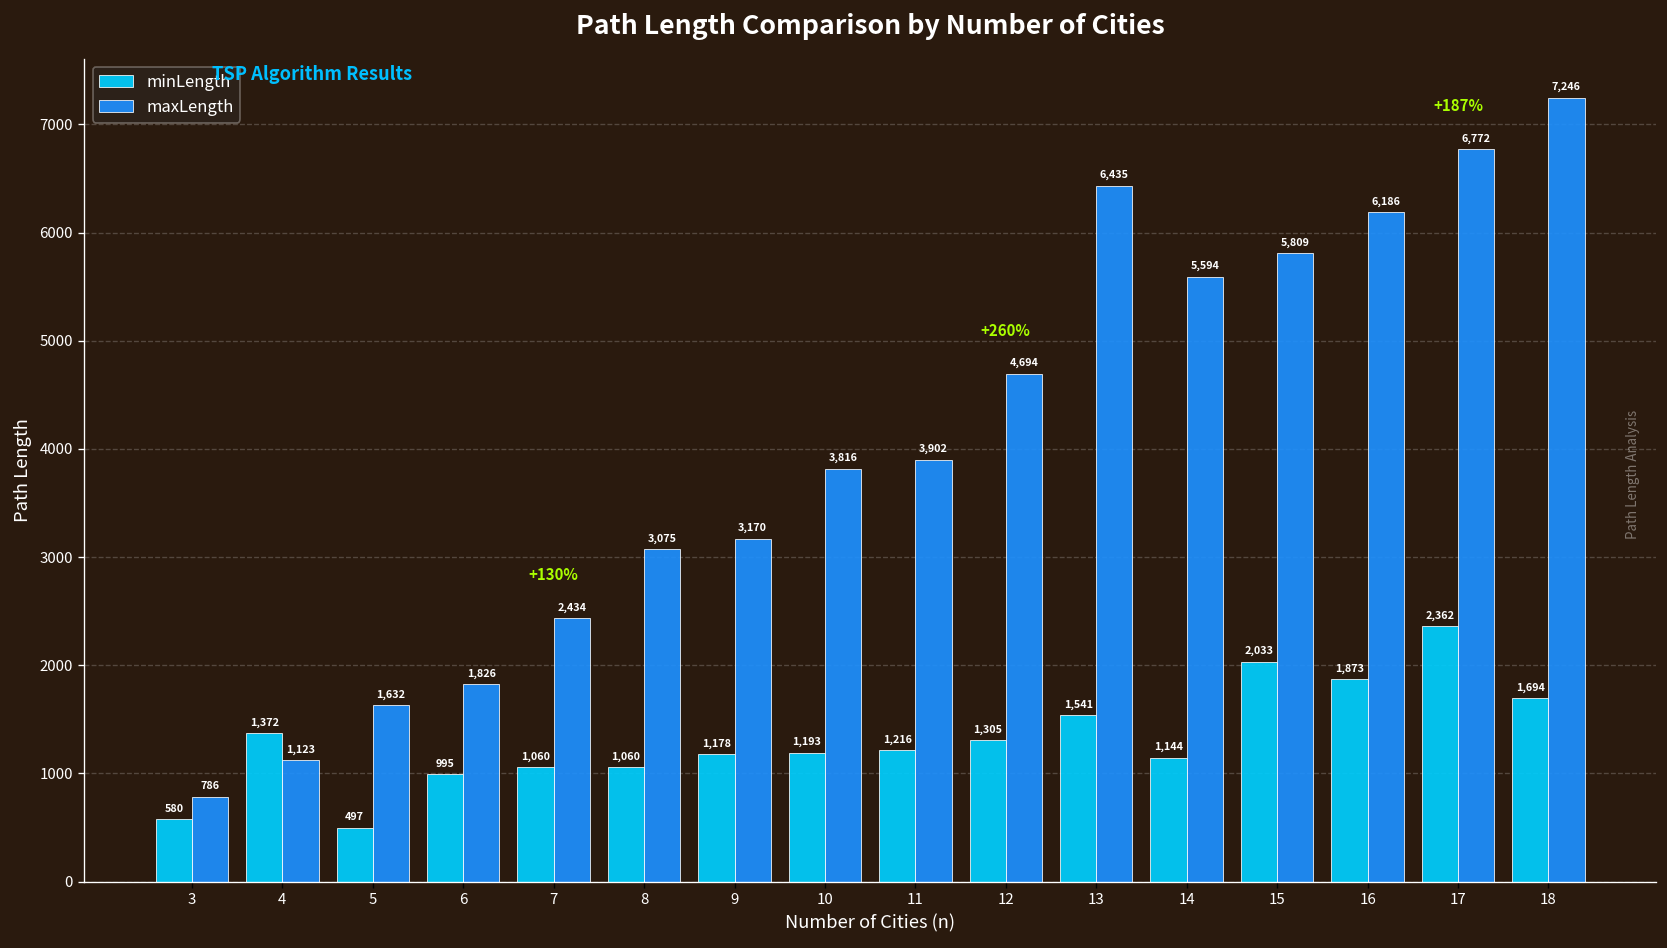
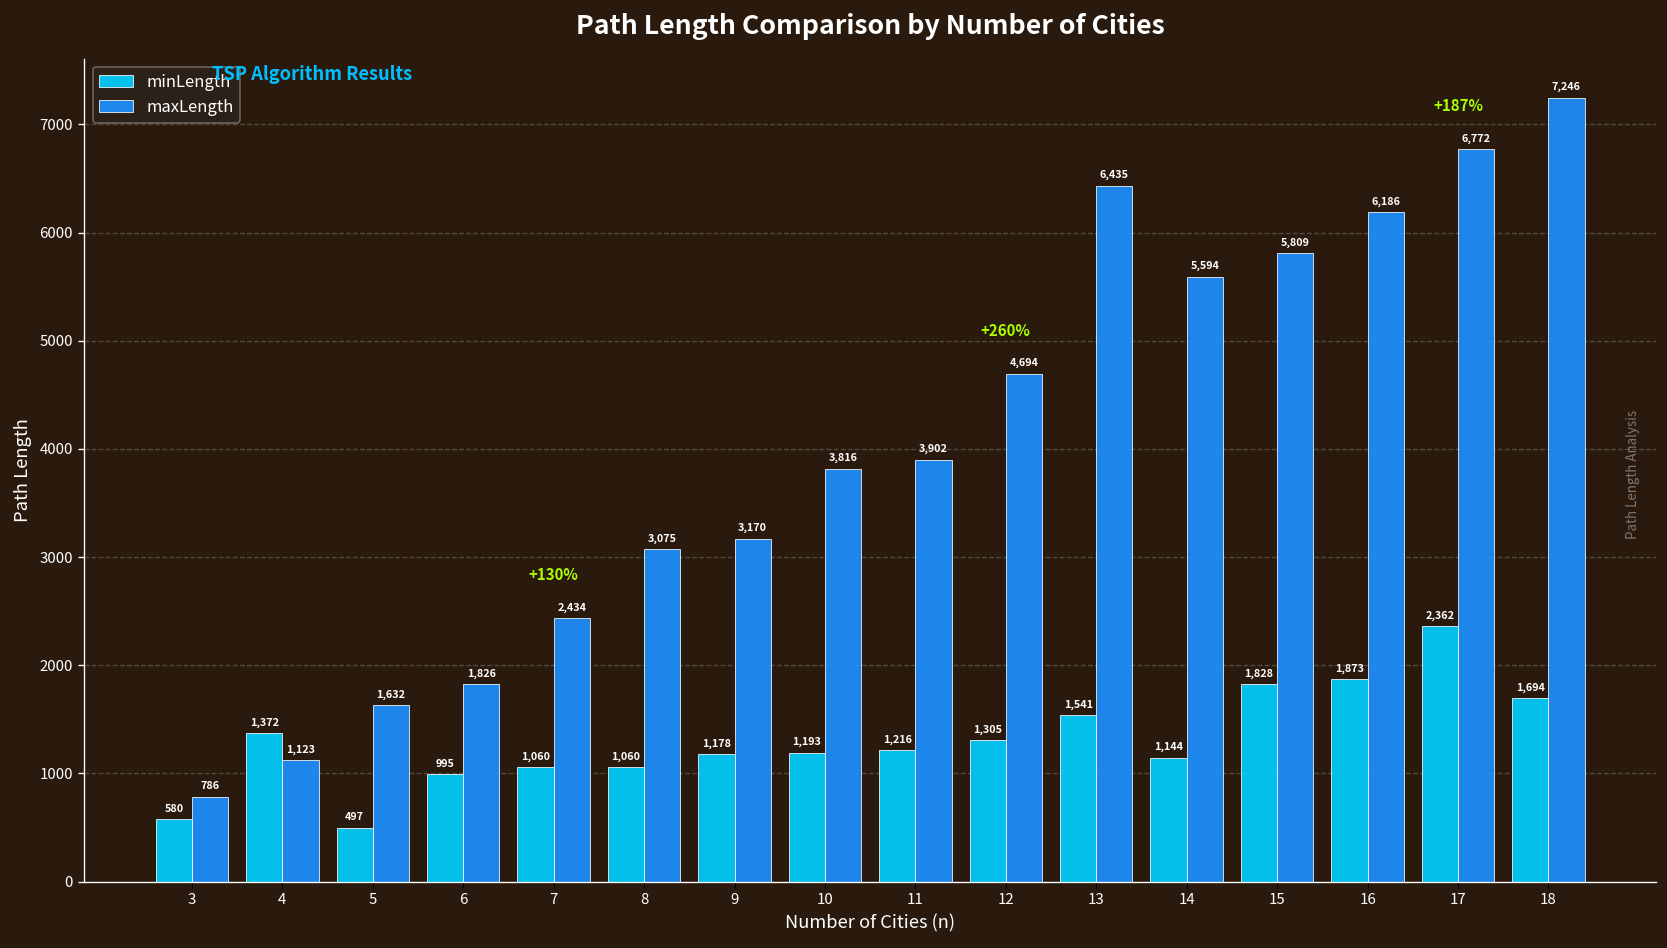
minLength, 15: 2,033 -> 1,828
